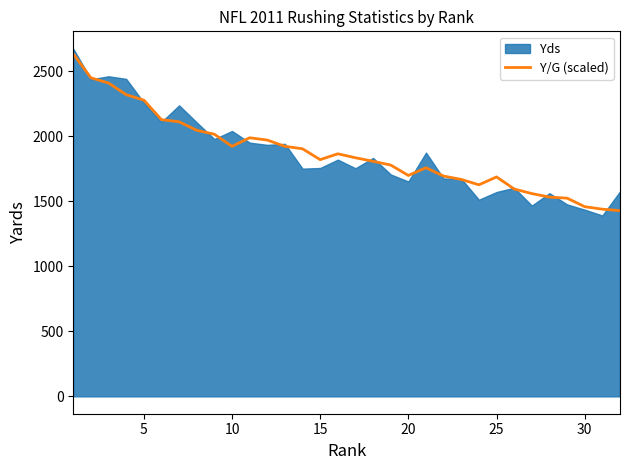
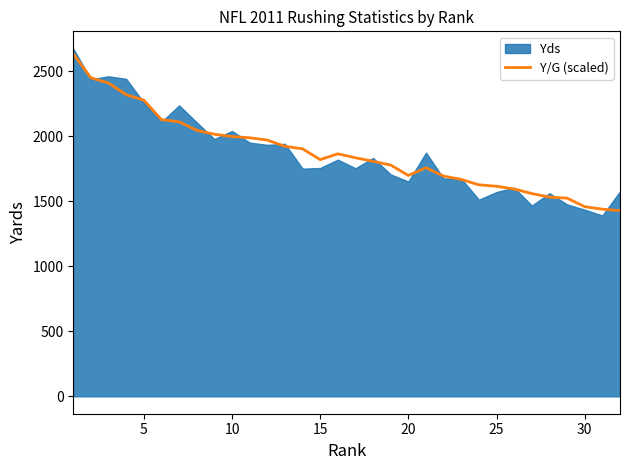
Y/G (scaled), 10: 1920 -> 2000
Y/G (scaled), 25: 1690 -> 1610
